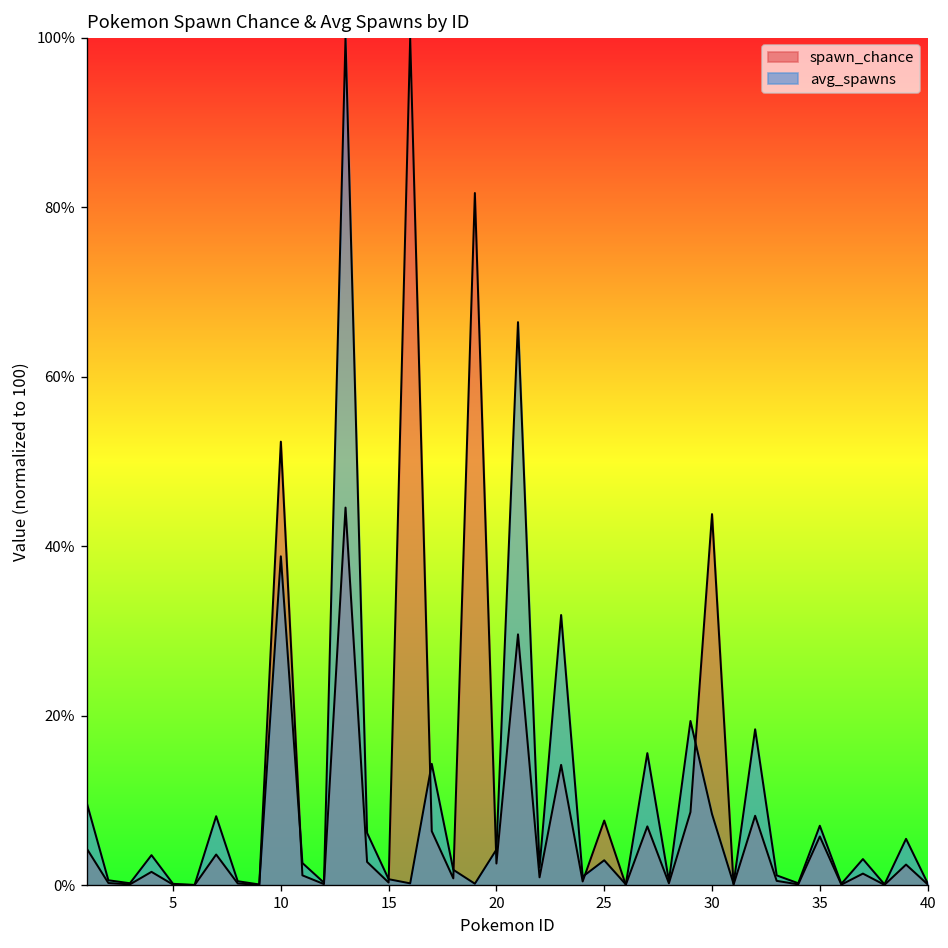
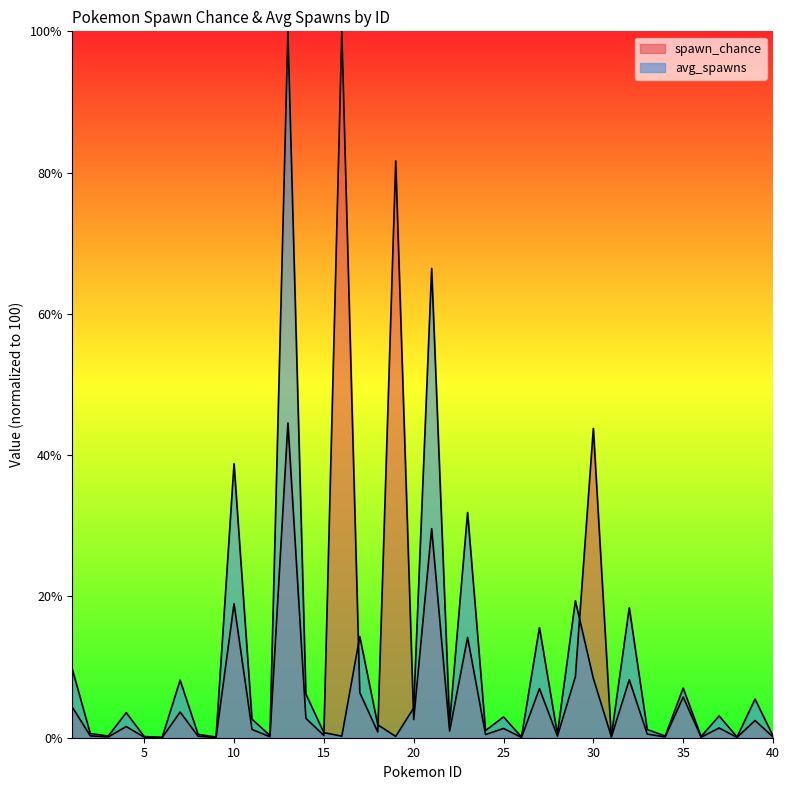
spawn_chance, 10: 52% -> 19%
spawn_chance, 25: 8% -> 1%
